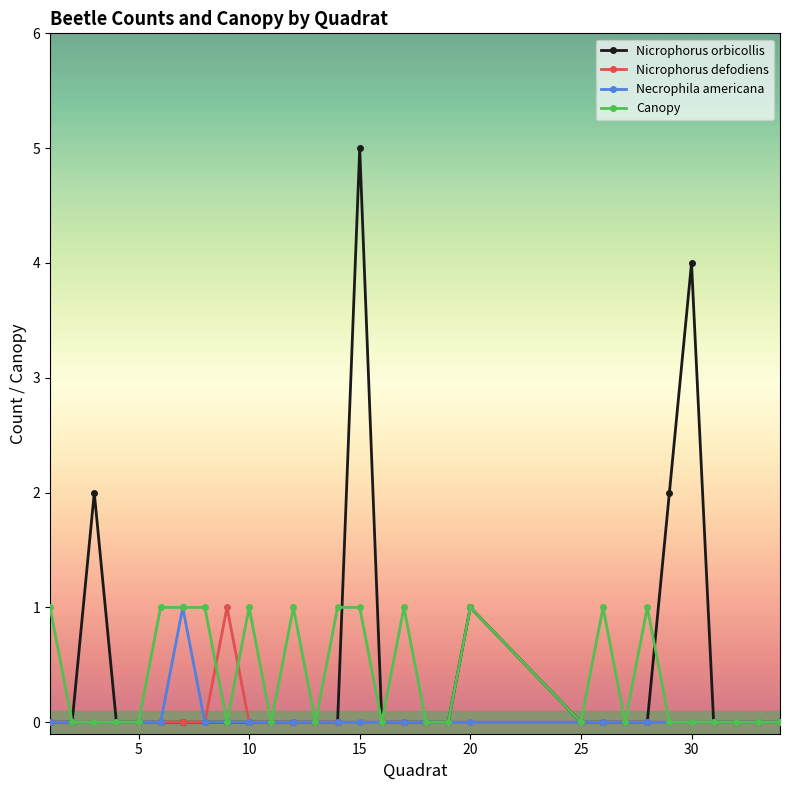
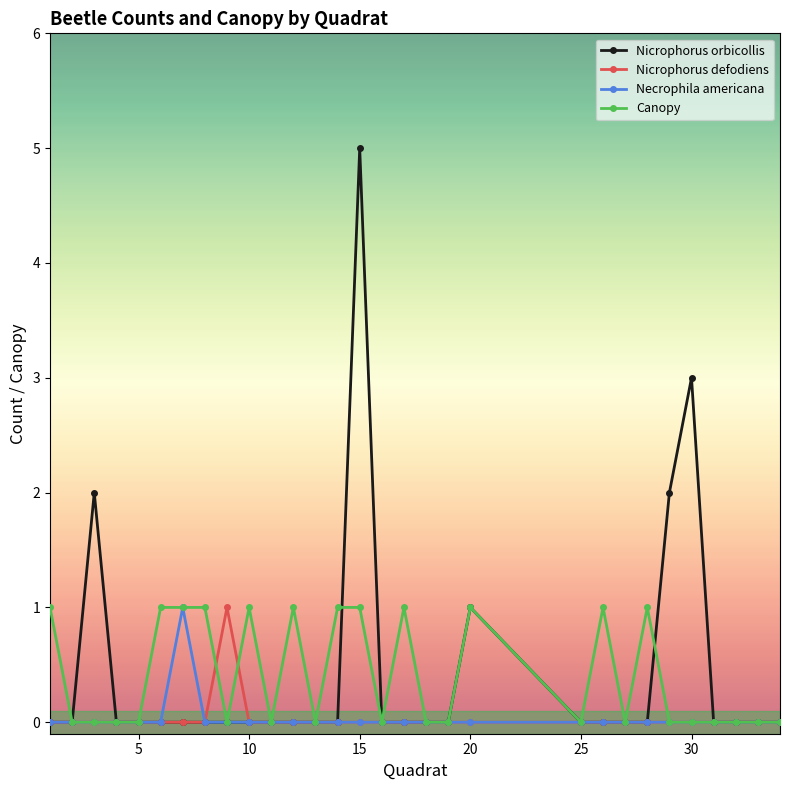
Nicrophorus orbicollis, 30: 4 -> 3
